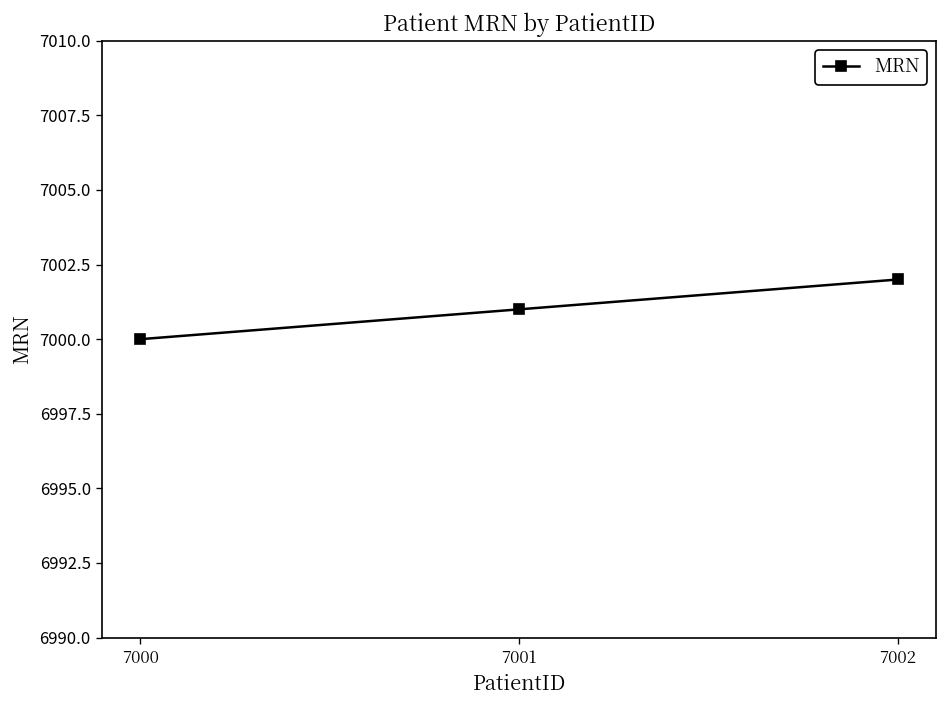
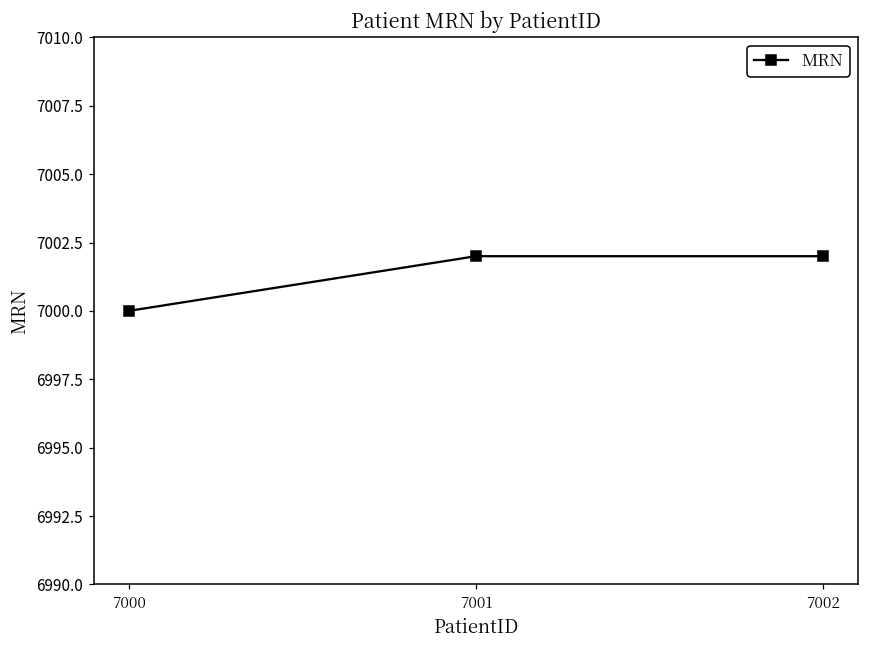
7001: 7001 -> 7002
